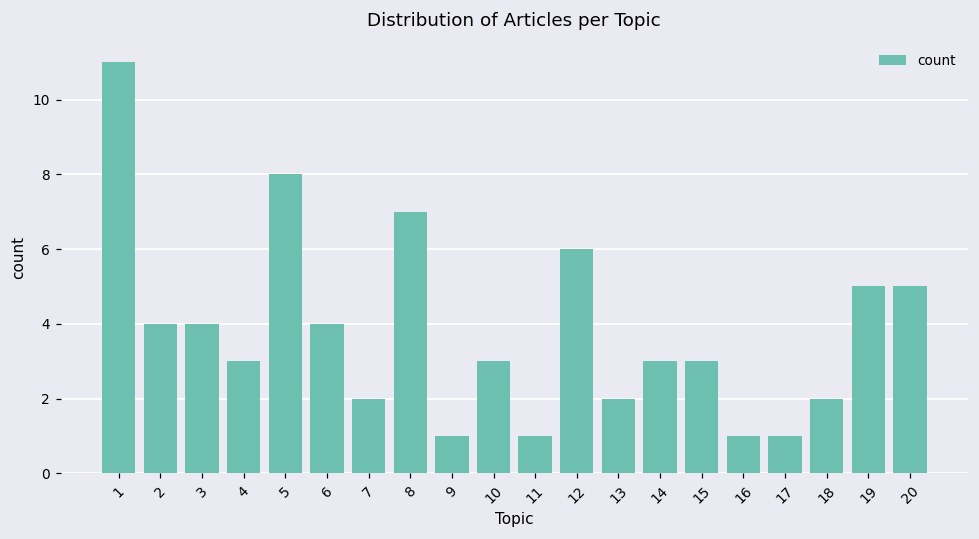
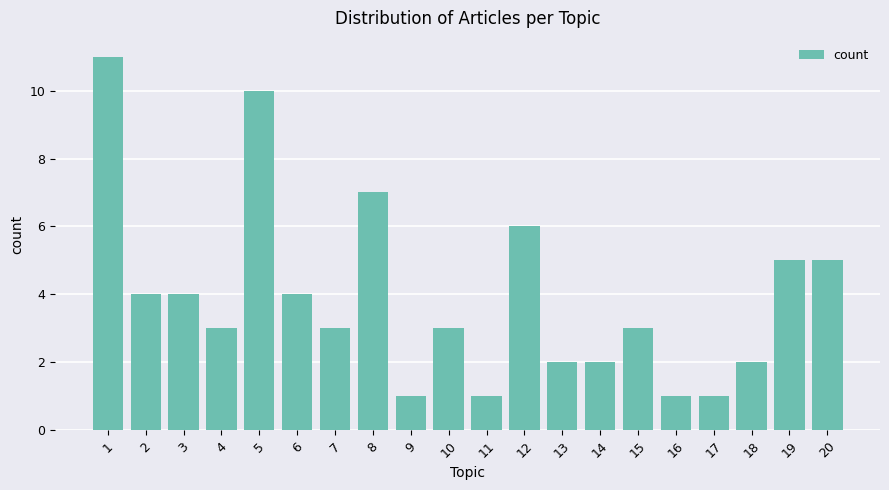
5: 8 -> 10
7: 2 -> 3
14: 3 -> 2
